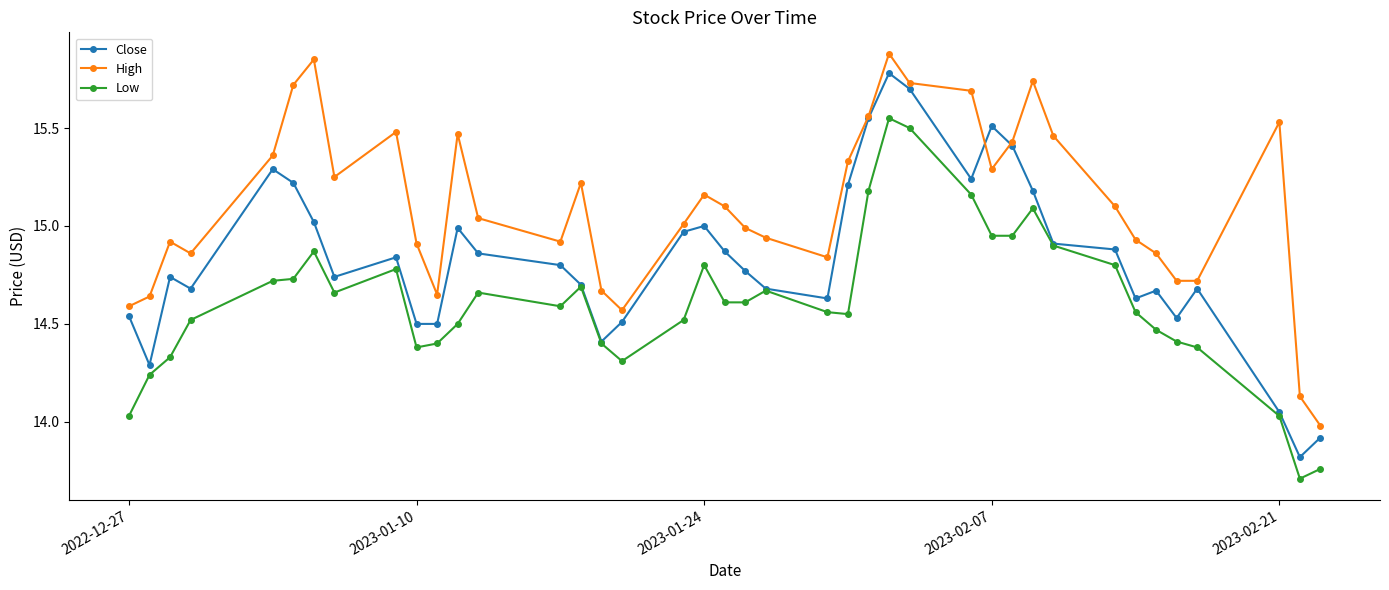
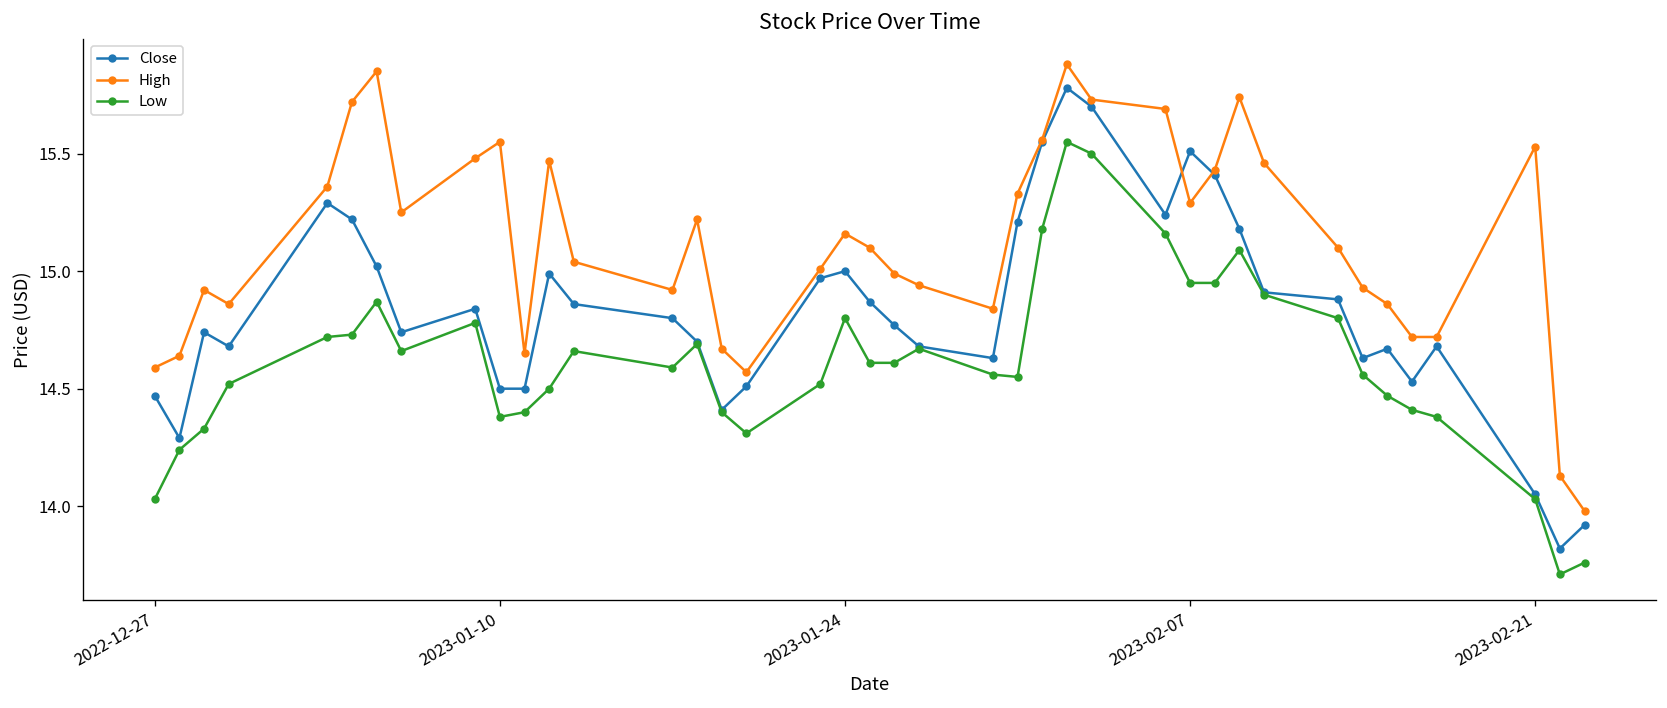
Close, 2022-12-27: 14.54 -> 14.47
High, 2023-01-10: 14.91 -> 15.55
